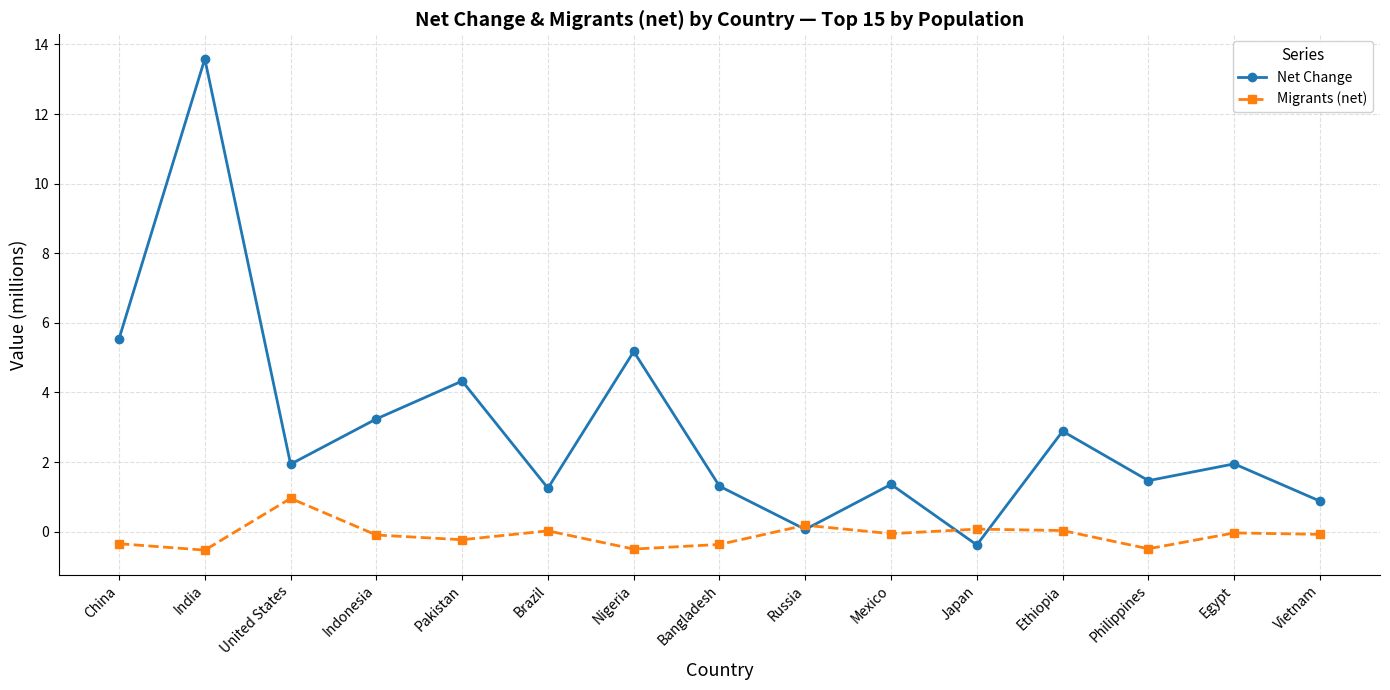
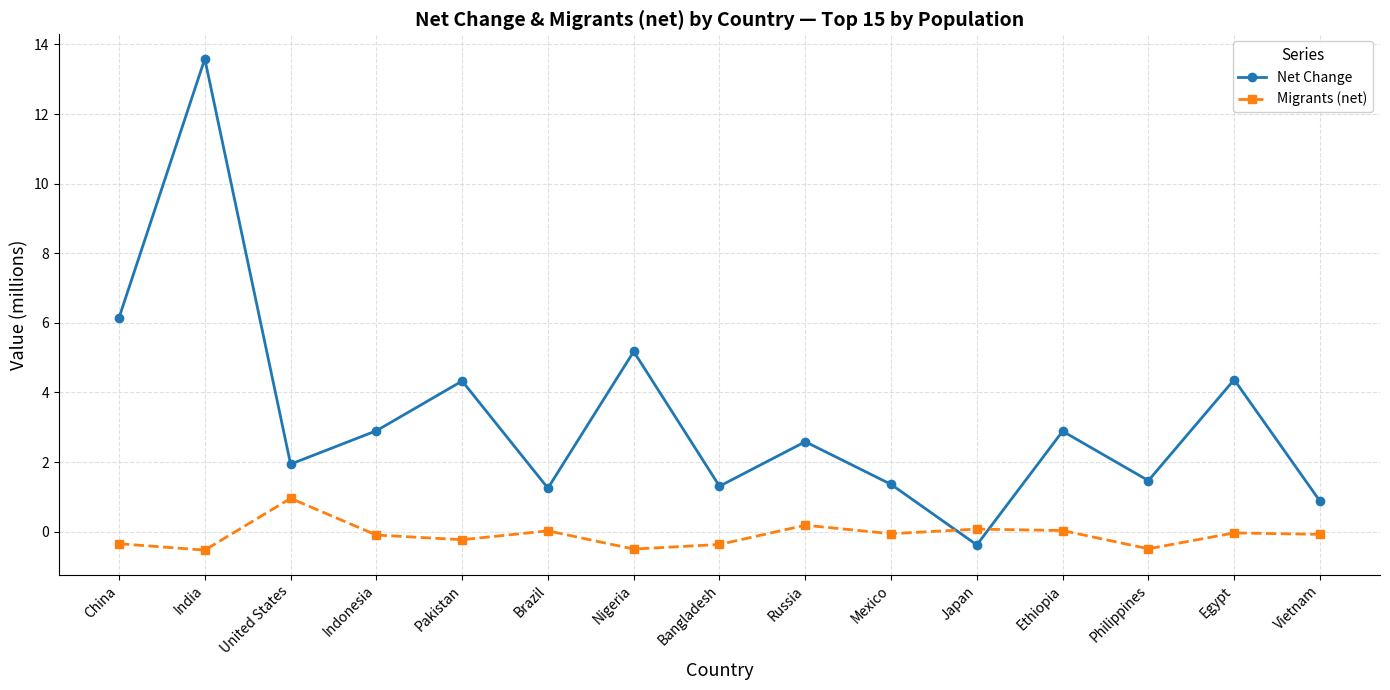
Net Change, China: 5.5 -> 6.1
Net Change, Indonesia: 3.2 -> 2.9
Net Change, Russia: 0.1 -> 2.6
Net Change, Egypt: 1.9 -> 4.4
